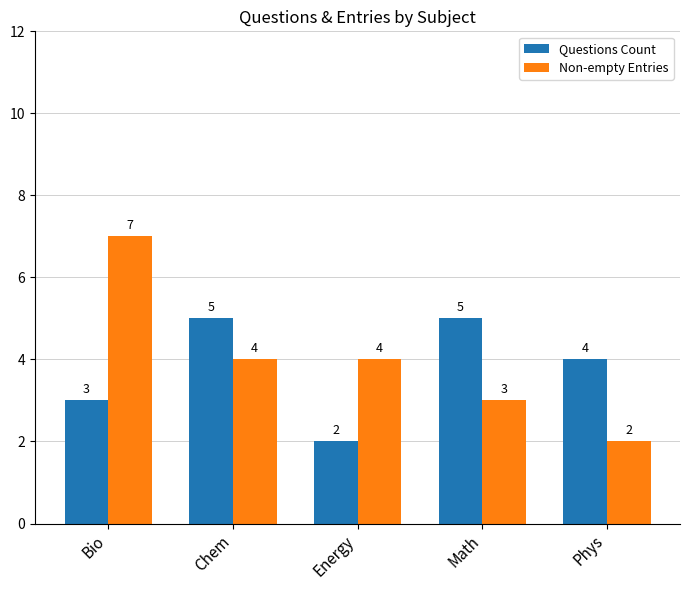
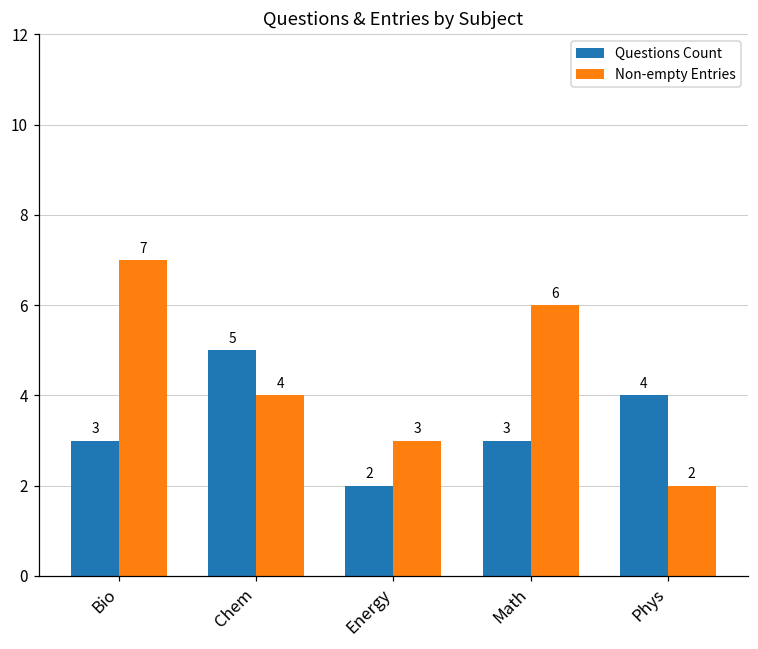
Non-empty Entries, Energy: 4 -> 3
Questions Count, Math: 5 -> 3
Non-empty Entries, Math: 3 -> 6
